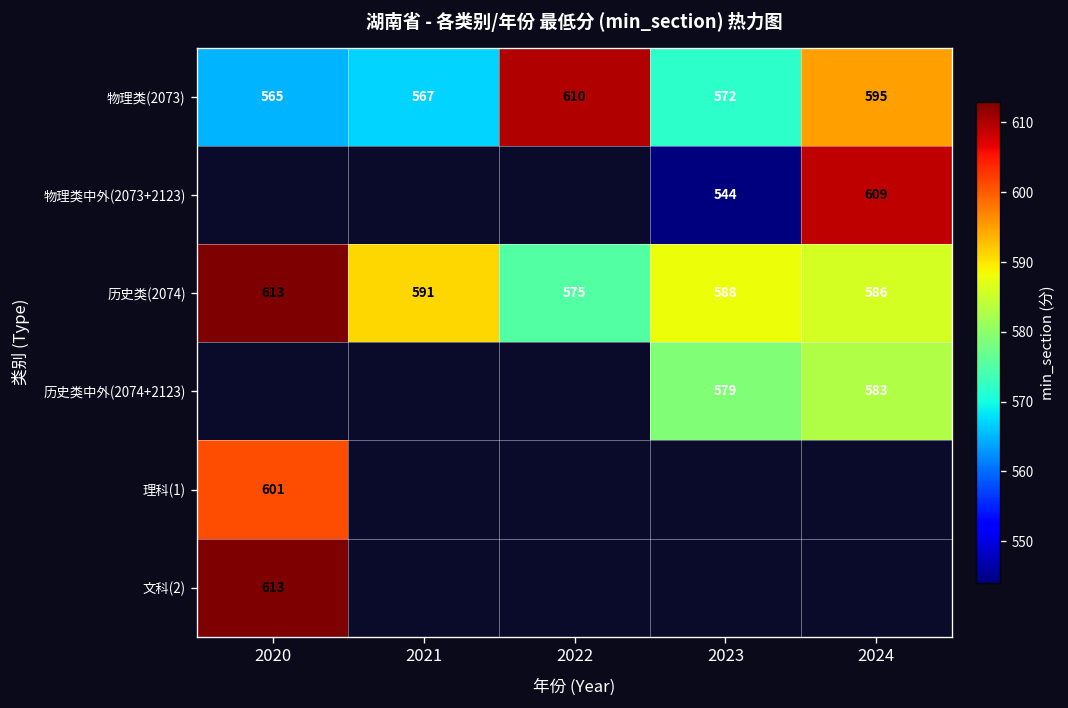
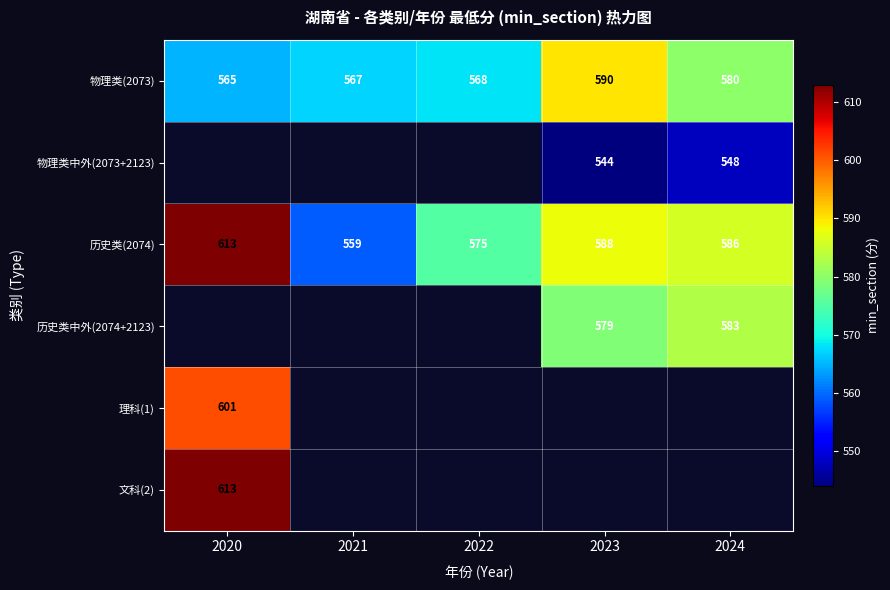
物理类(2073), 2022: 610 -> 568
物理类(2073), 2023: 572 -> 590
物理类(2073), 2024: 595 -> 580
物理类中外(2073+2123), 2024: 609 -> 548
历史类(2074), 2021: 591 -> 559
